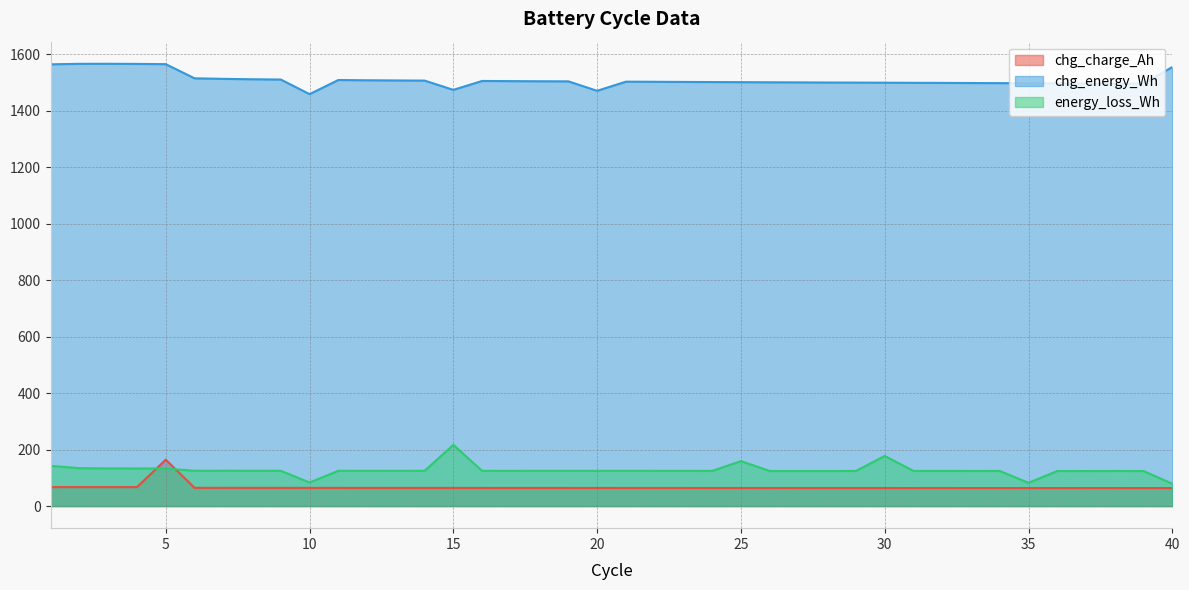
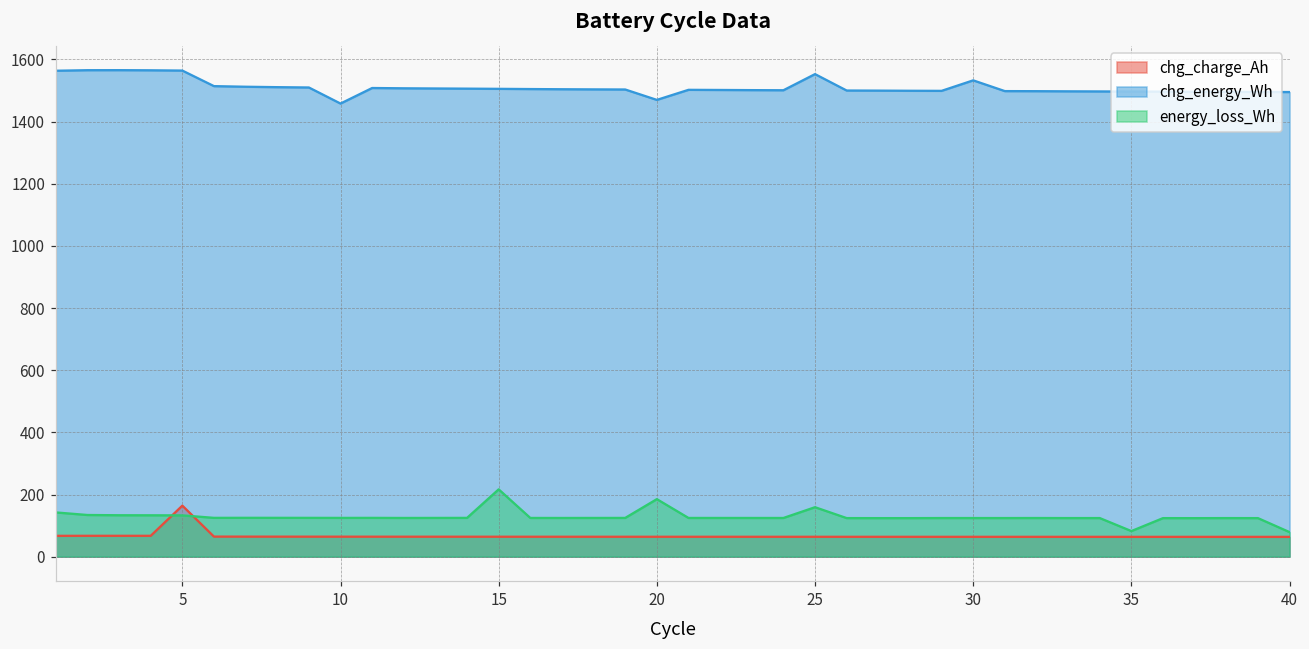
energy_loss_Wh, 10: 80 -> 120
chg_energy_Wh, 15: 1470 -> 1510
energy_loss_Wh, 20: 120 -> 190
chg_energy_Wh, 25: 1500 -> 1550
chg_energy_Wh, 30: 1500 -> 1530
energy_loss_Wh, 30: 180 -> 120
chg_energy_Wh, 40: 1550 -> 1500
